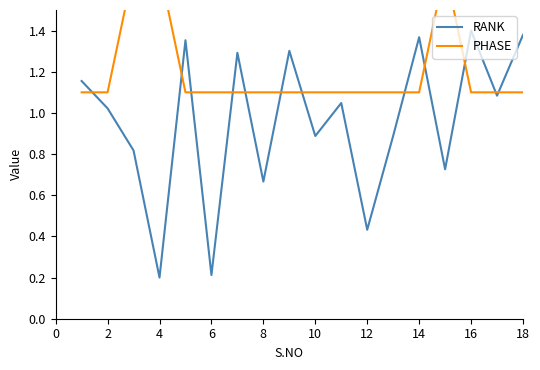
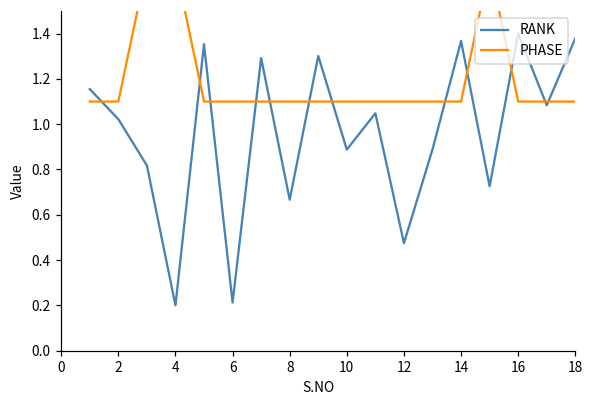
RANK, 12: 0.43 -> 0.47
